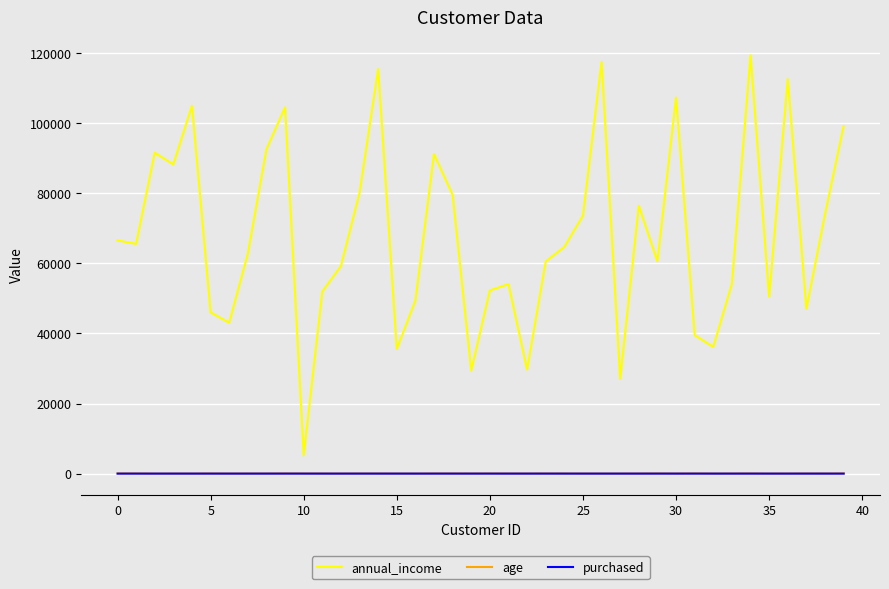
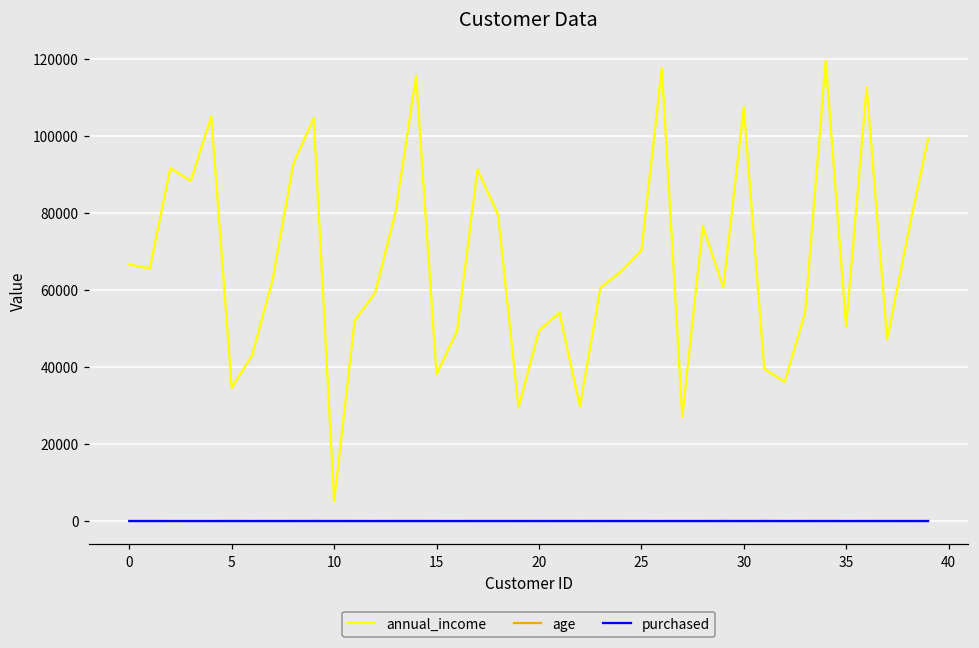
annual_income, 5: 46000 -> 35000
annual_income, 15: 36000 -> 38000
annual_income, 20: 52000 -> 49000
annual_income, 25: 74000 -> 70000
